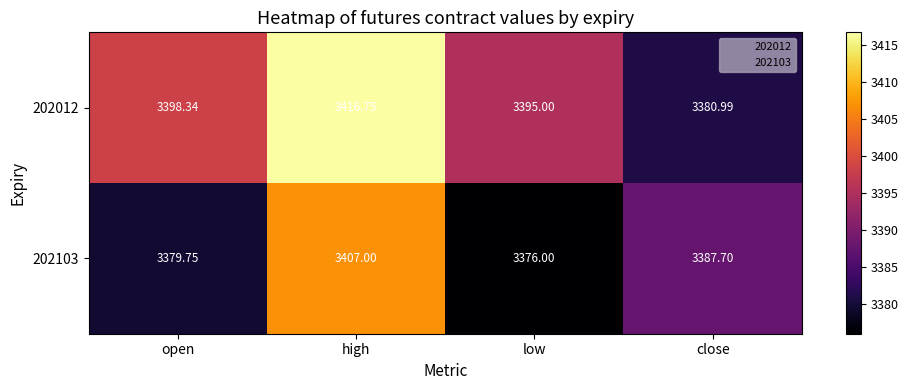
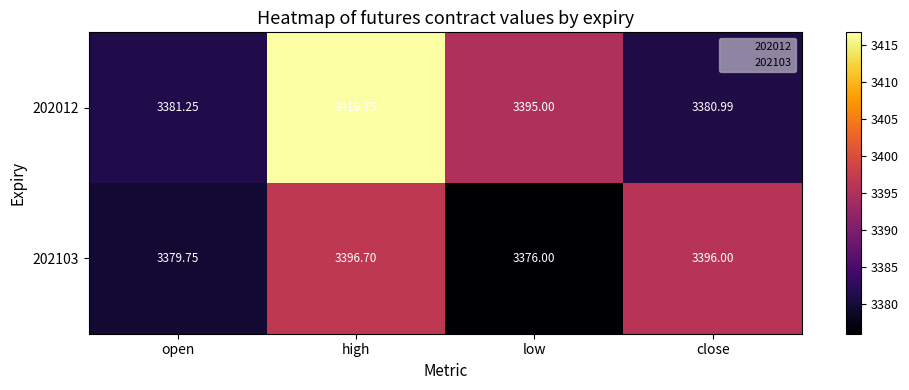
202012, open: 3398.34 -> 3381.25
202103, high: 3407.00 -> 3396.70
202103, close: 3387.70 -> 3396.00
